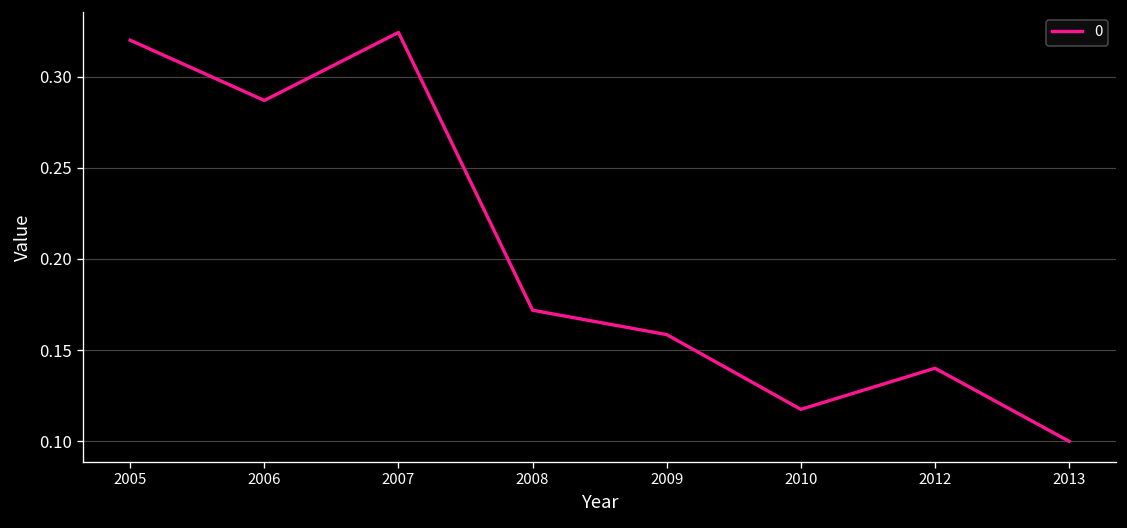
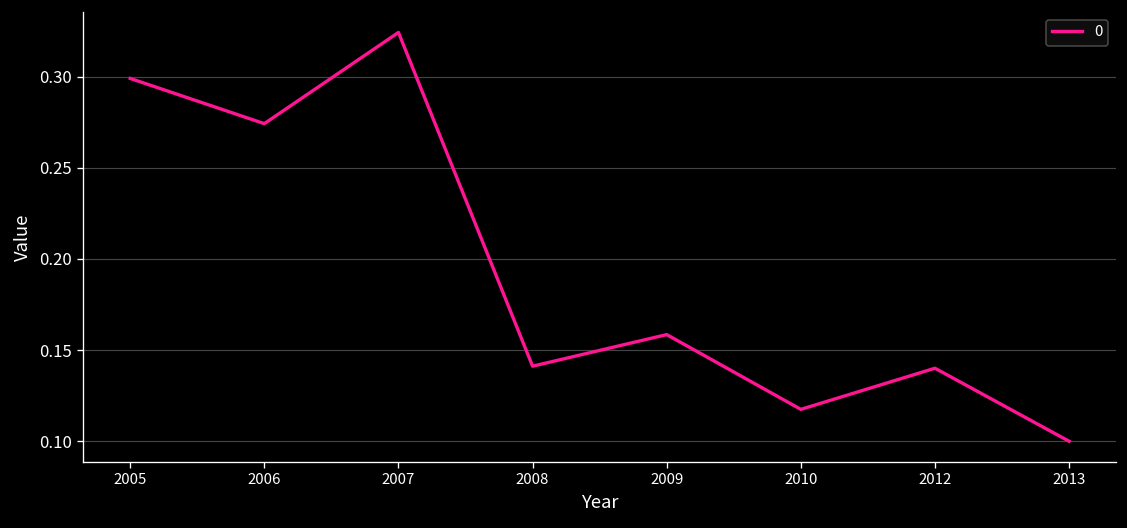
2005: 0.320 -> 0.299
2006: 0.287 -> 0.274
2008: 0.172 -> 0.141
